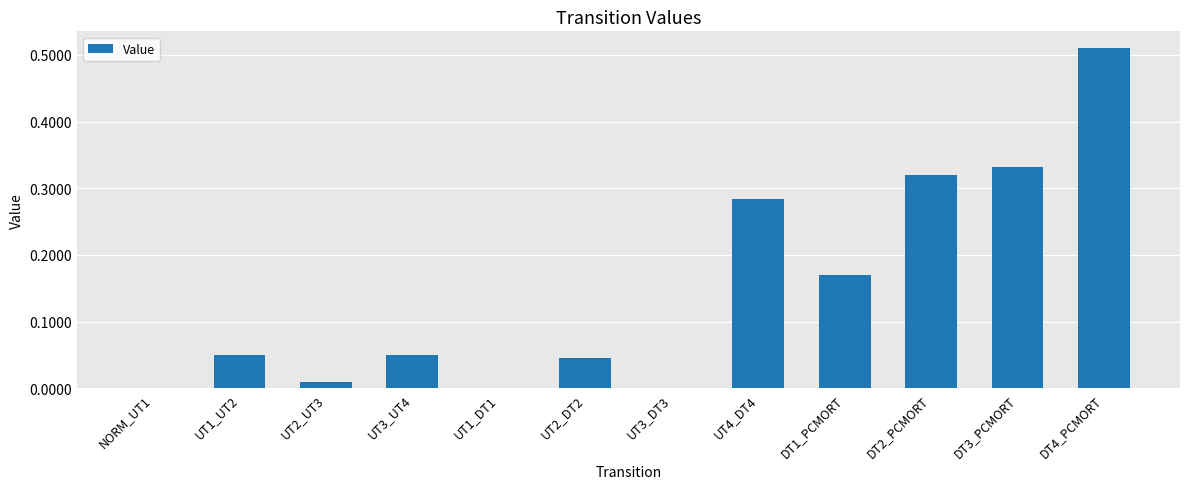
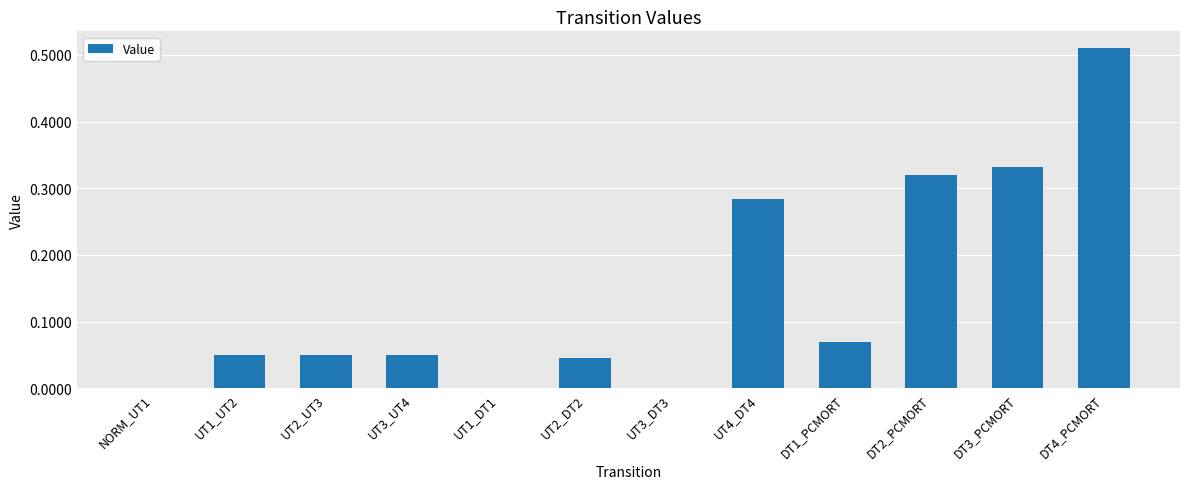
UT2_UT3: 0.01 -> 0.05
DT1_PCMORT: 0.17 -> 0.07
